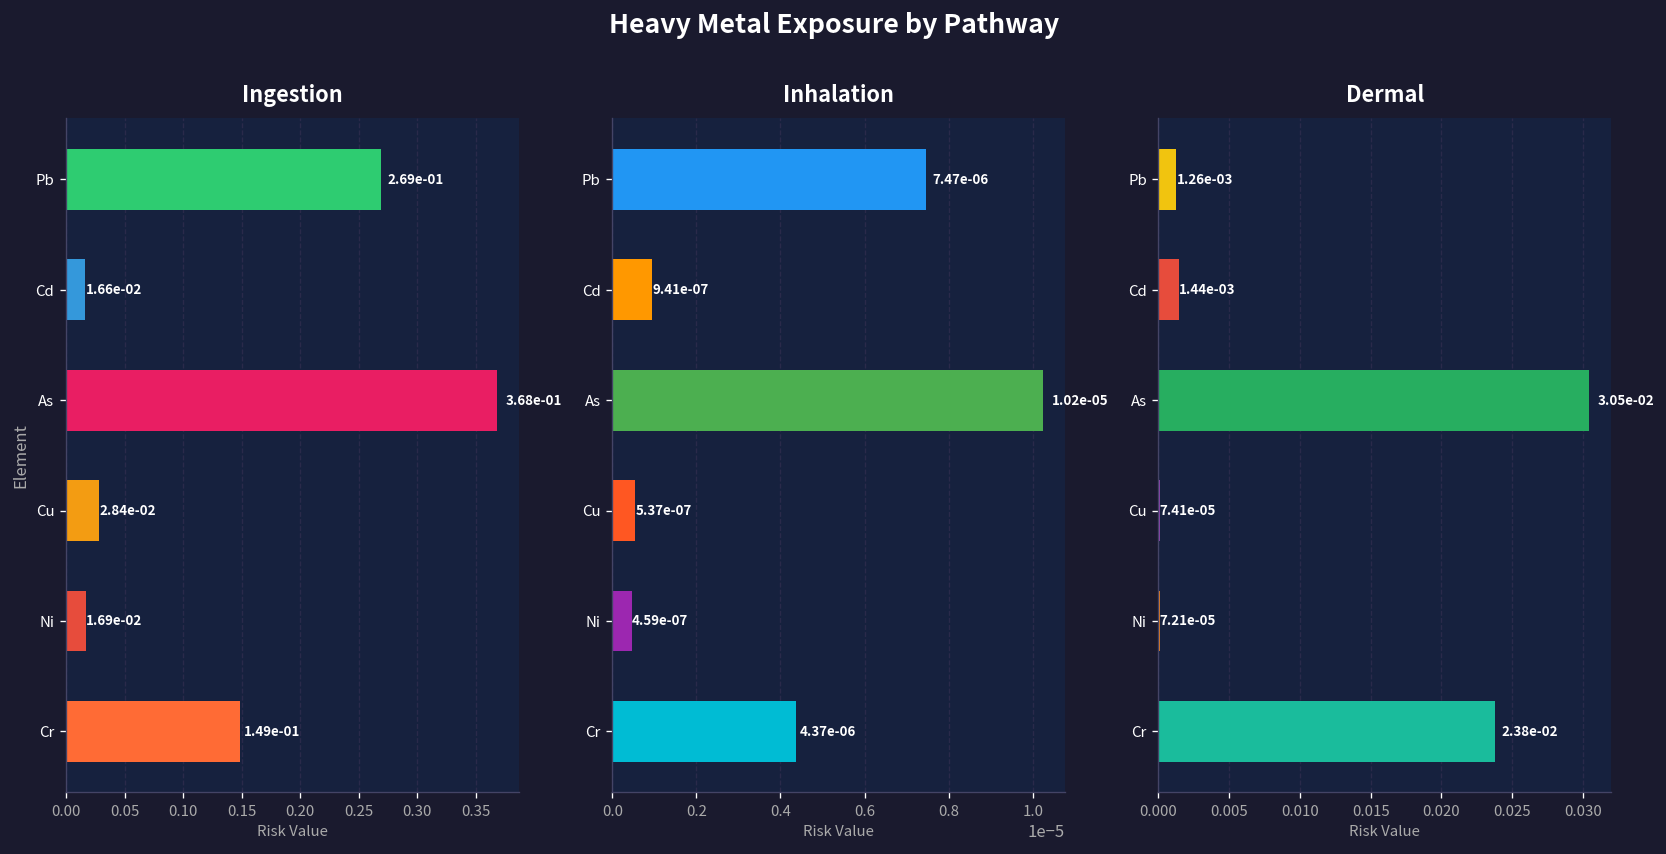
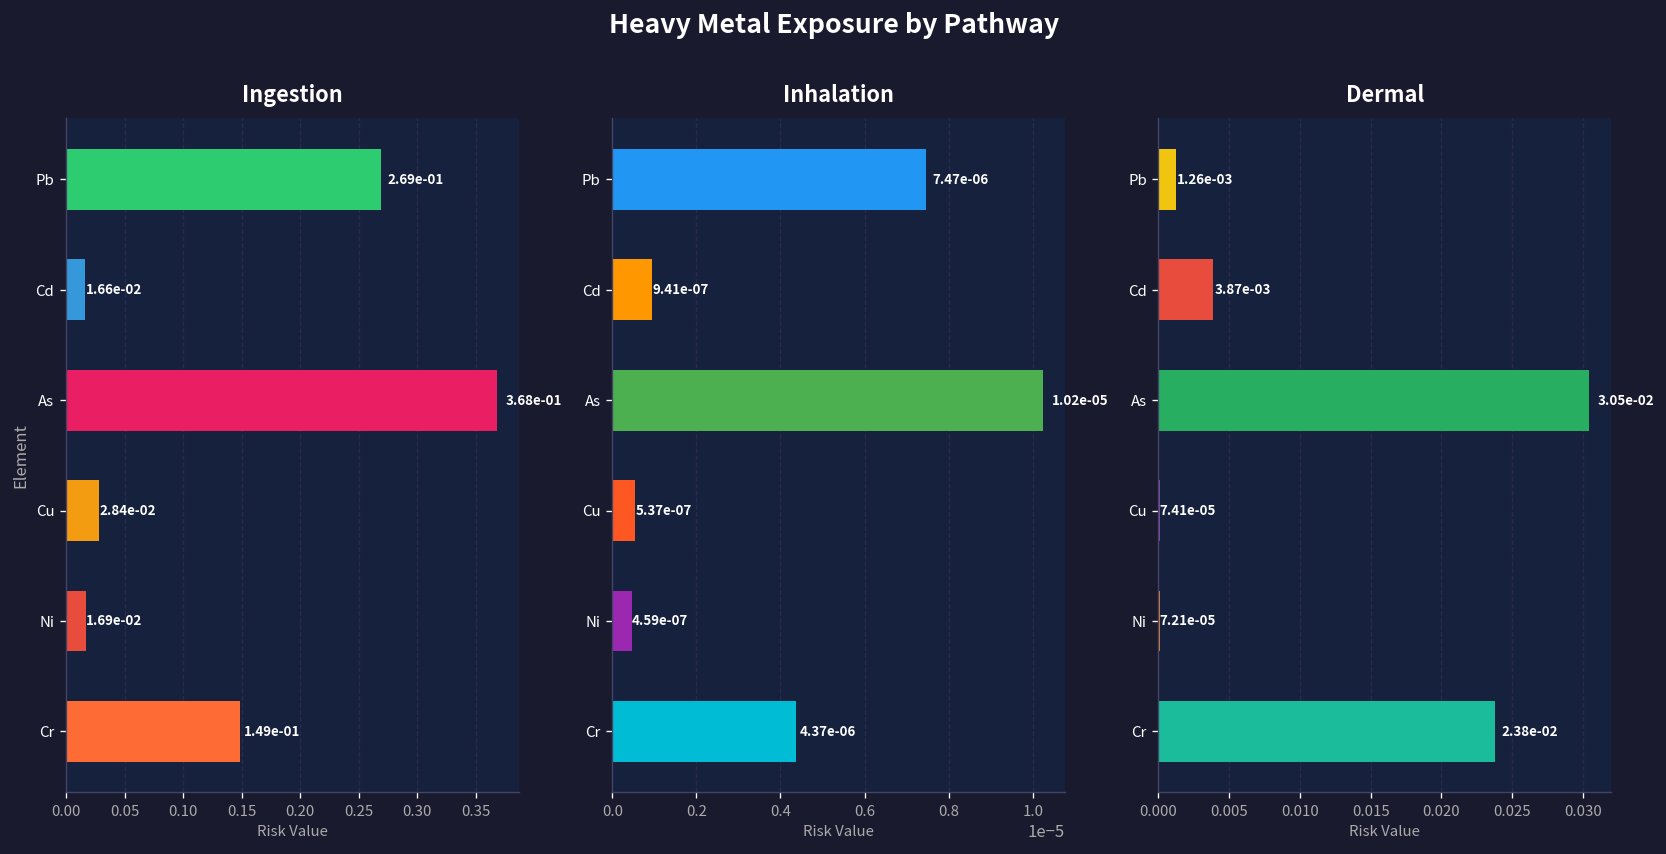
Dermal, Cd: 1.44e-03 -> 3.87e-03
